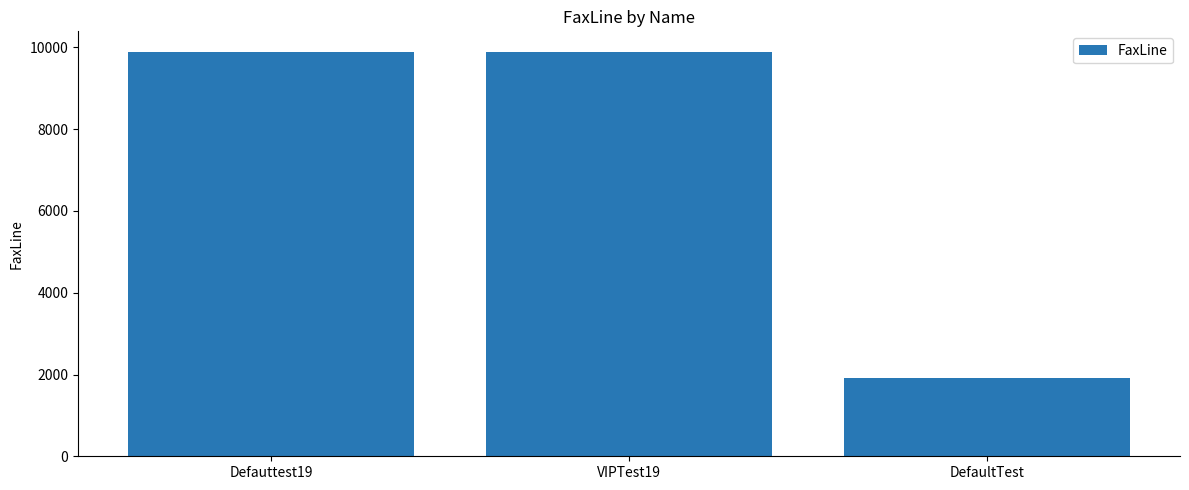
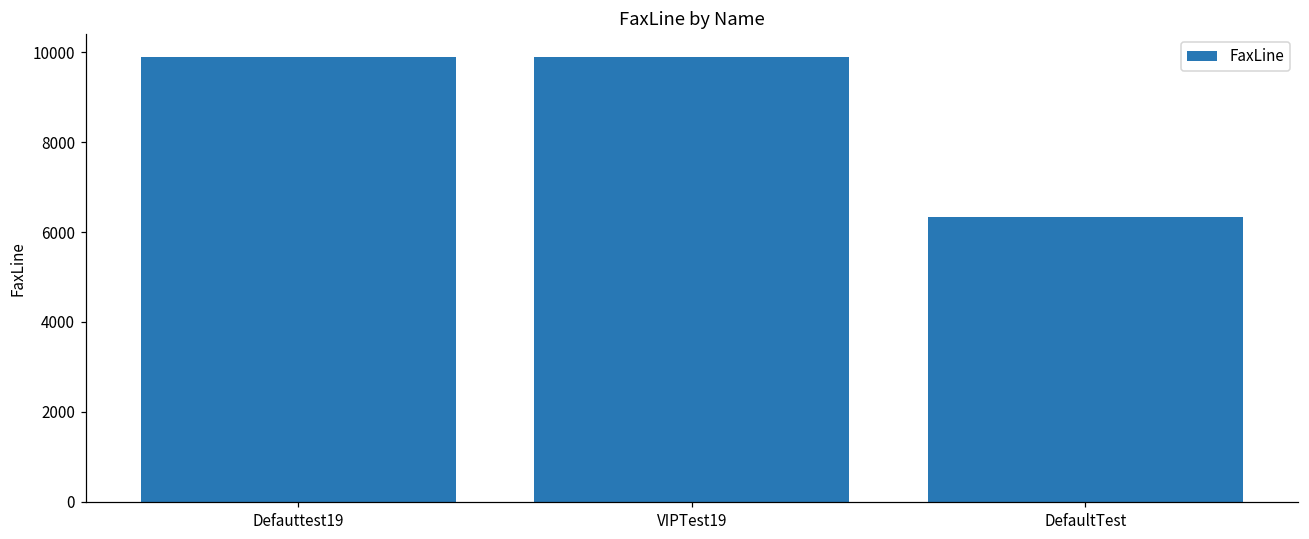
DefaultTest: 1900 -> 6300
